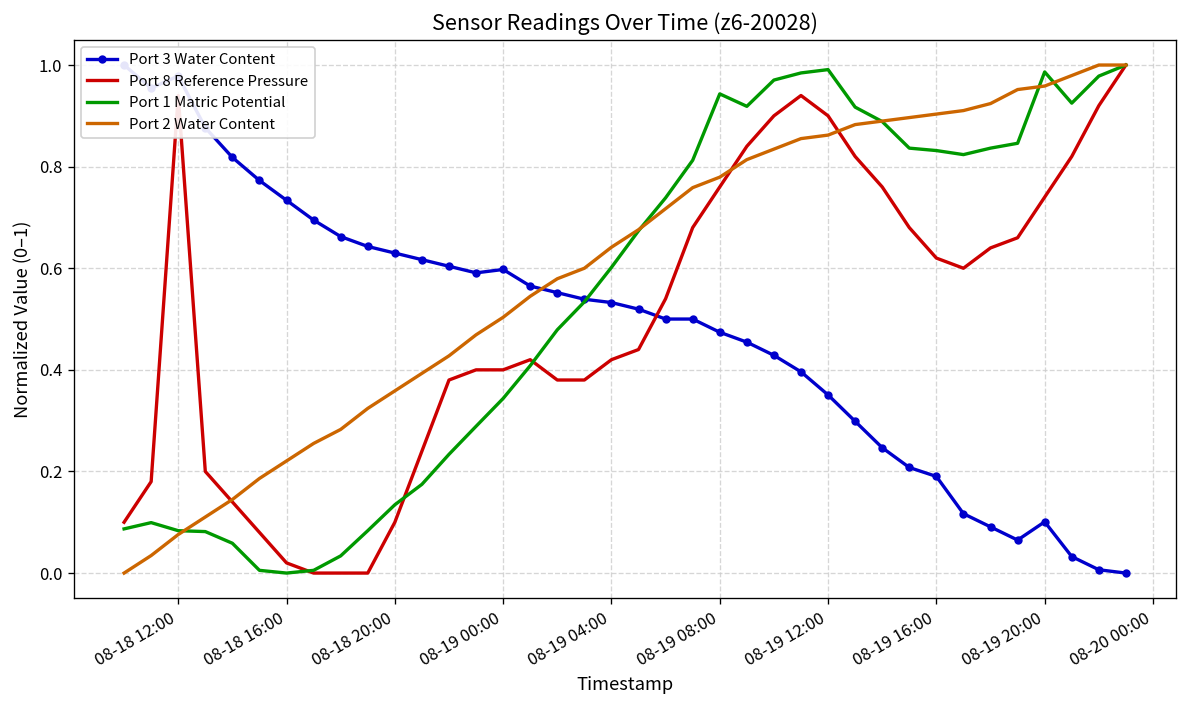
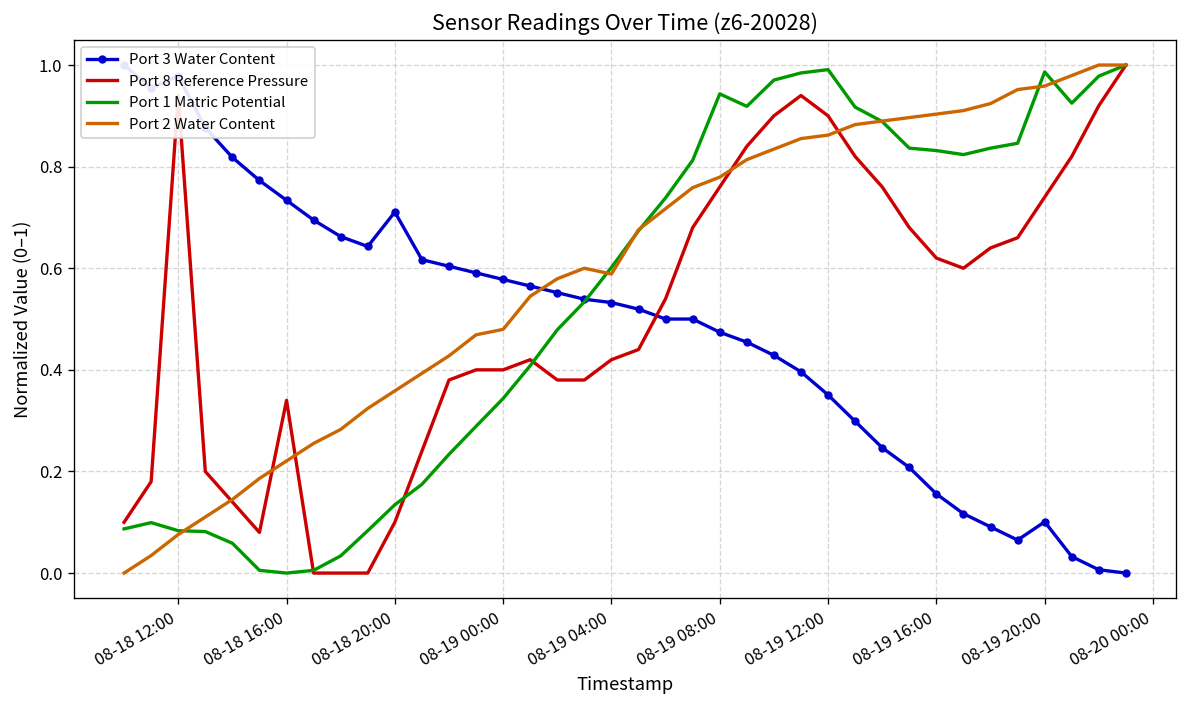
Port 8 Reference Pressure, 08-18 16:00: 0.02 -> 0.34
Port 3 Water Content, 08-18 20:00: 0.63 -> 0.71
Port 3 Water Content, 08-19 00:00: 0.60 -> 0.58
Port 2 Water Content, 08-19 00:00: 0.50 -> 0.48
Port 2 Water Content, 08-19 04:00: 0.64 -> 0.59
Port 3 Water Content, 08-19 16:00: 0.19 -> 0.16
